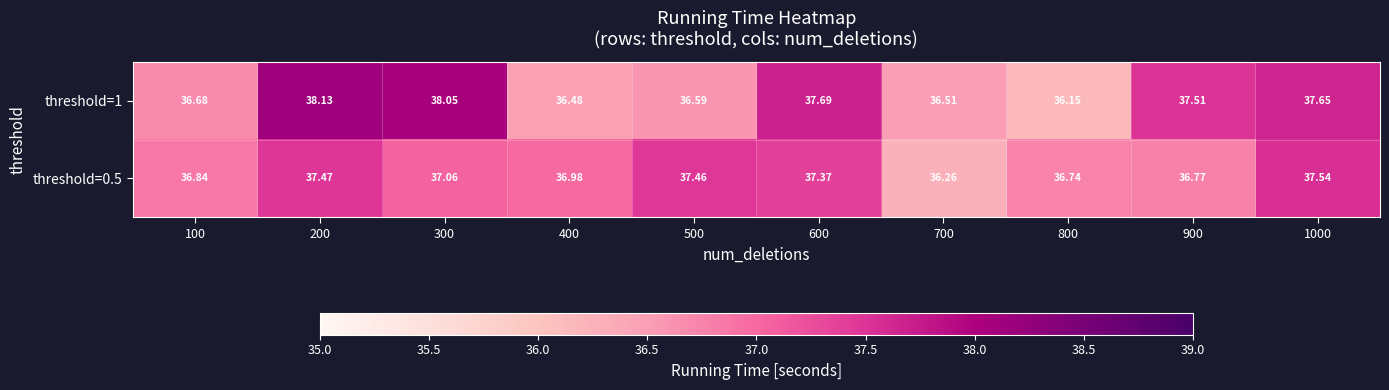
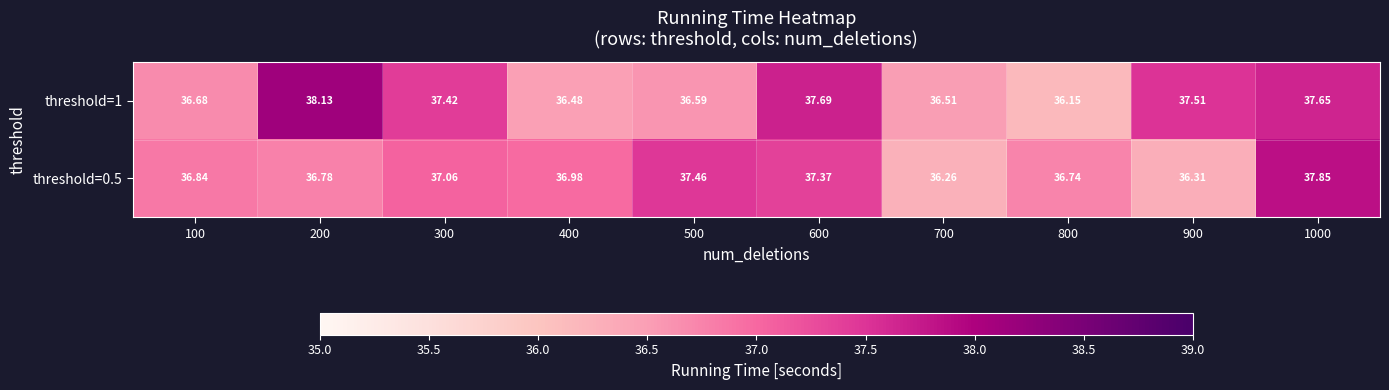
threshold=1, 300: 38.05 -> 37.42
threshold=0.5, 200: 37.47 -> 36.78
threshold=0.5, 900: 36.77 -> 36.31
threshold=0.5, 1000: 37.54 -> 37.85
